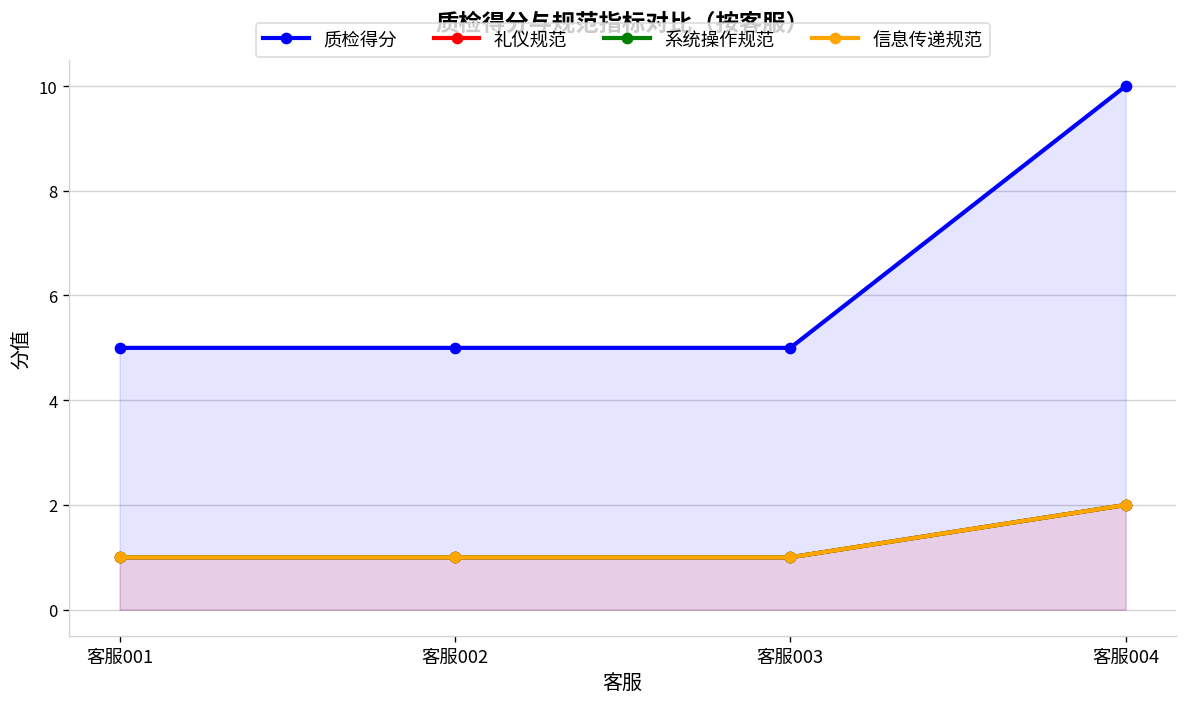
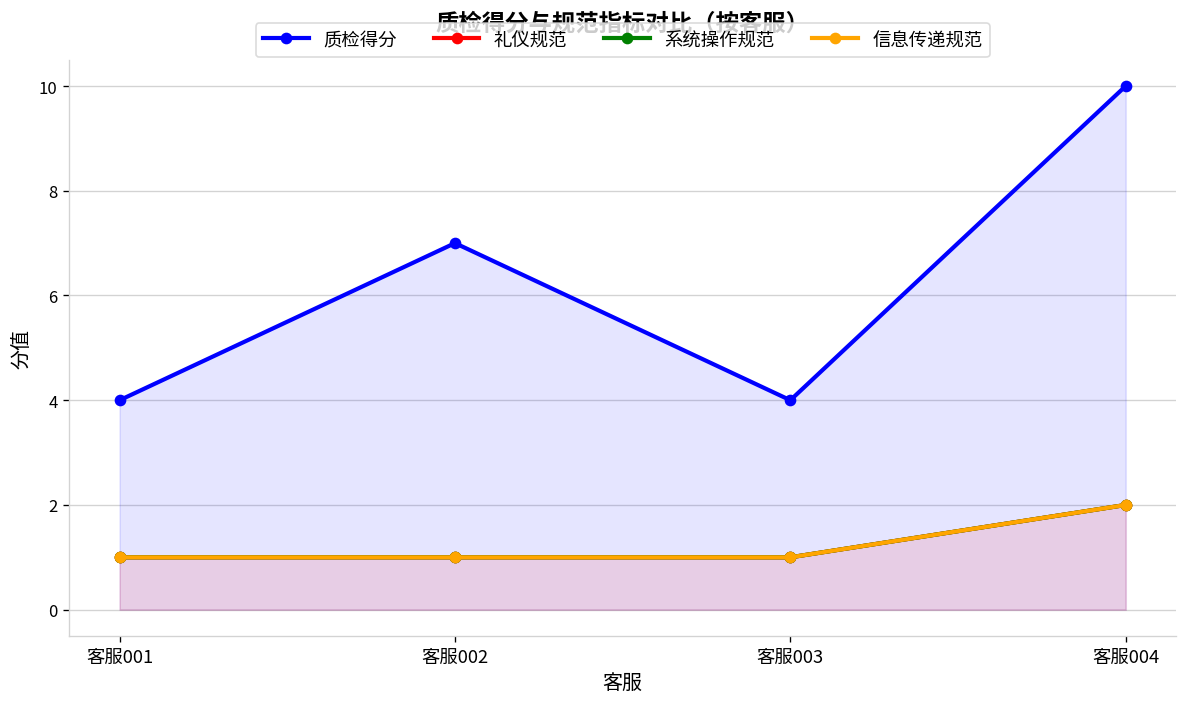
质检得分, 客服001: 5 -> 4
质检得分, 客服002: 5 -> 7
质检得分, 客服003: 5 -> 4
